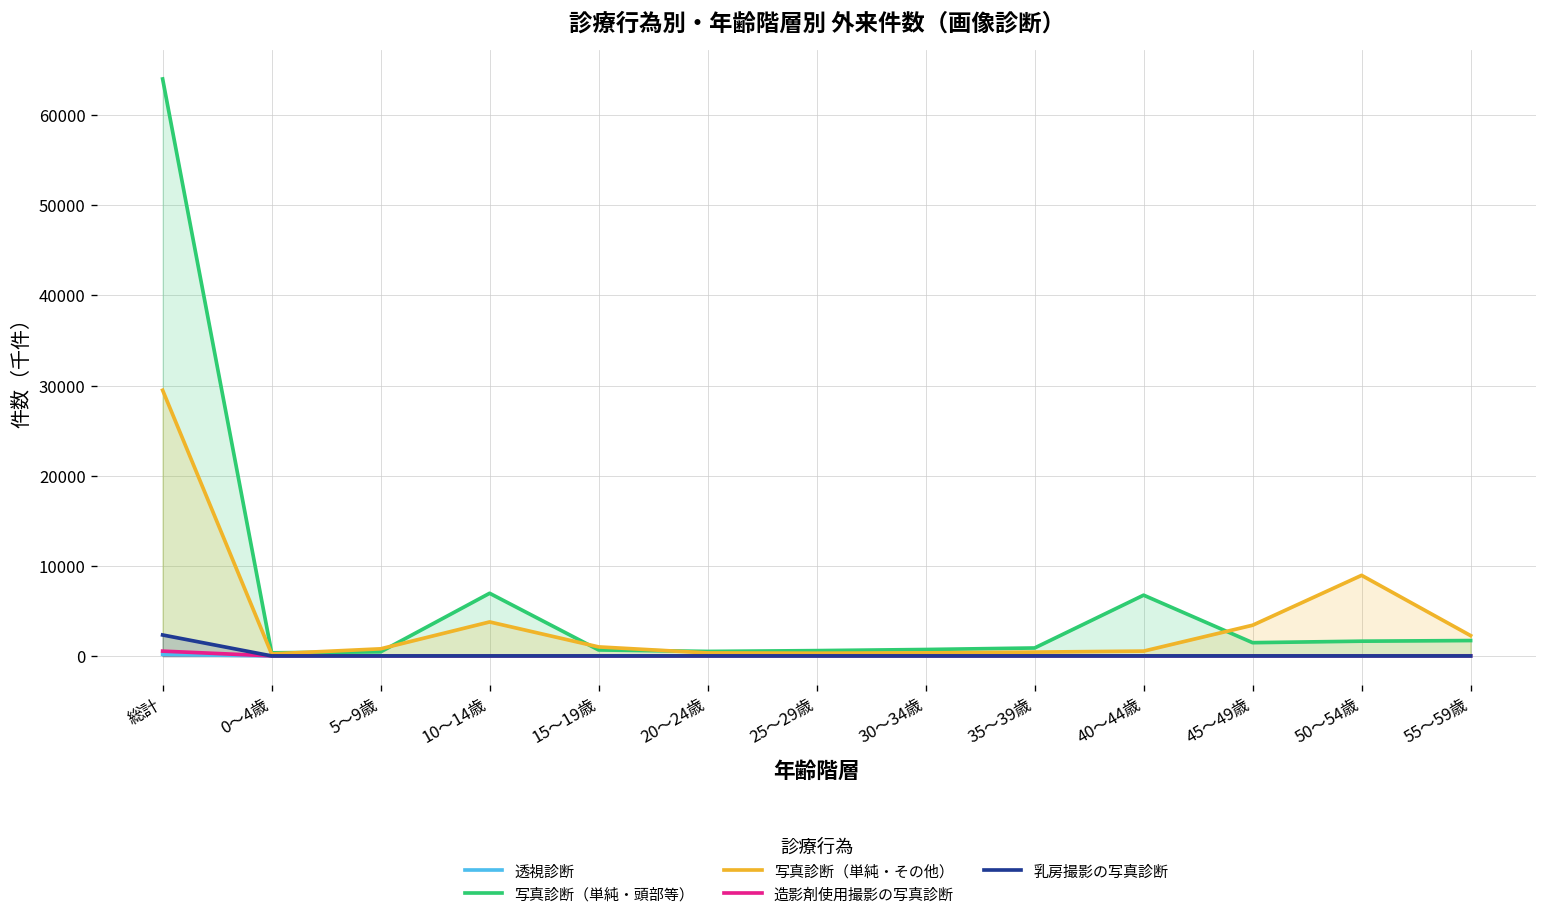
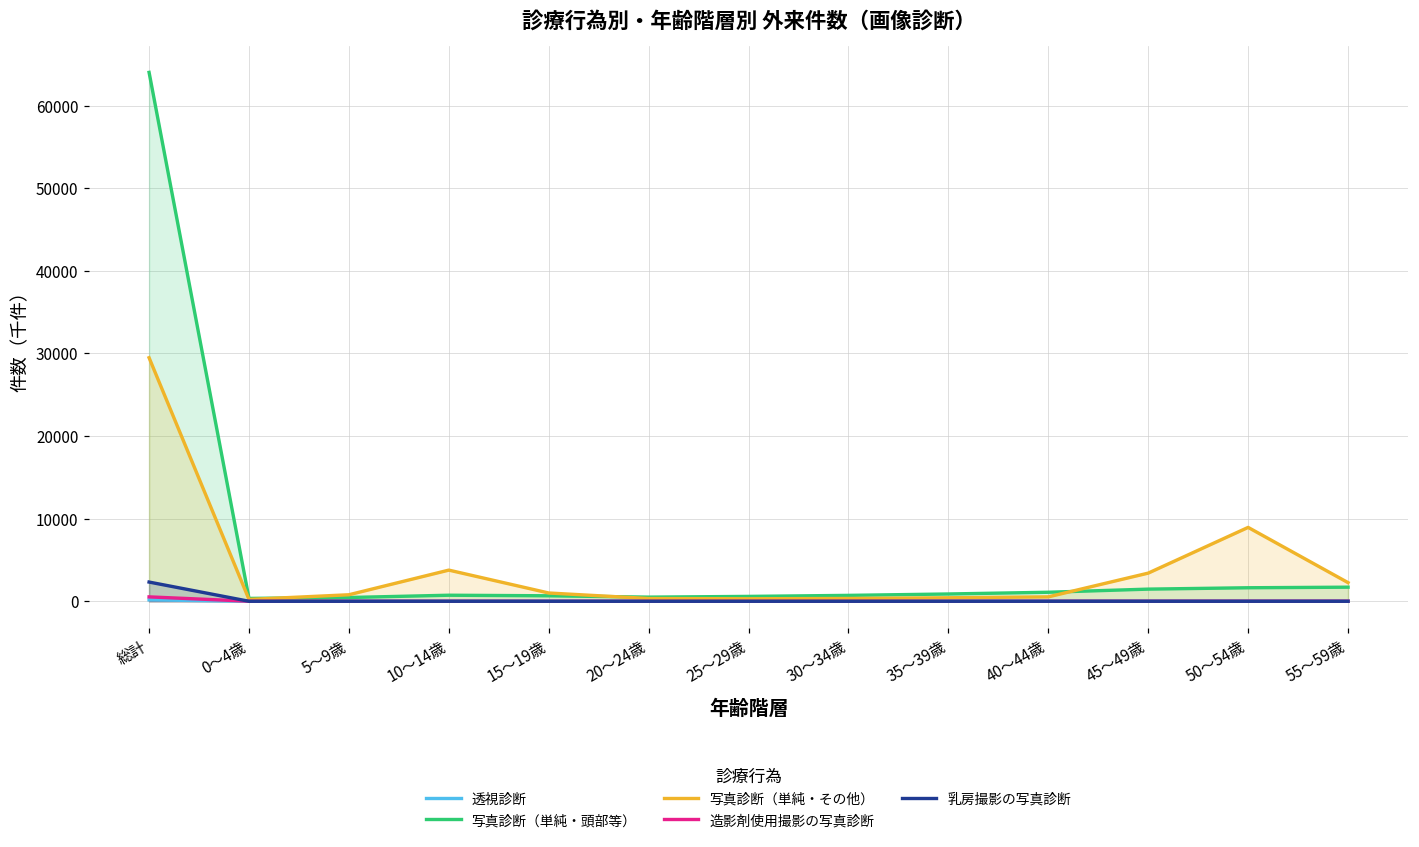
写真診断（単純・頭部等）, 10～14歳: 7000 -> 1000
写真診断（単純・頭部等）, 40～44歳: 7000 -> 1000
